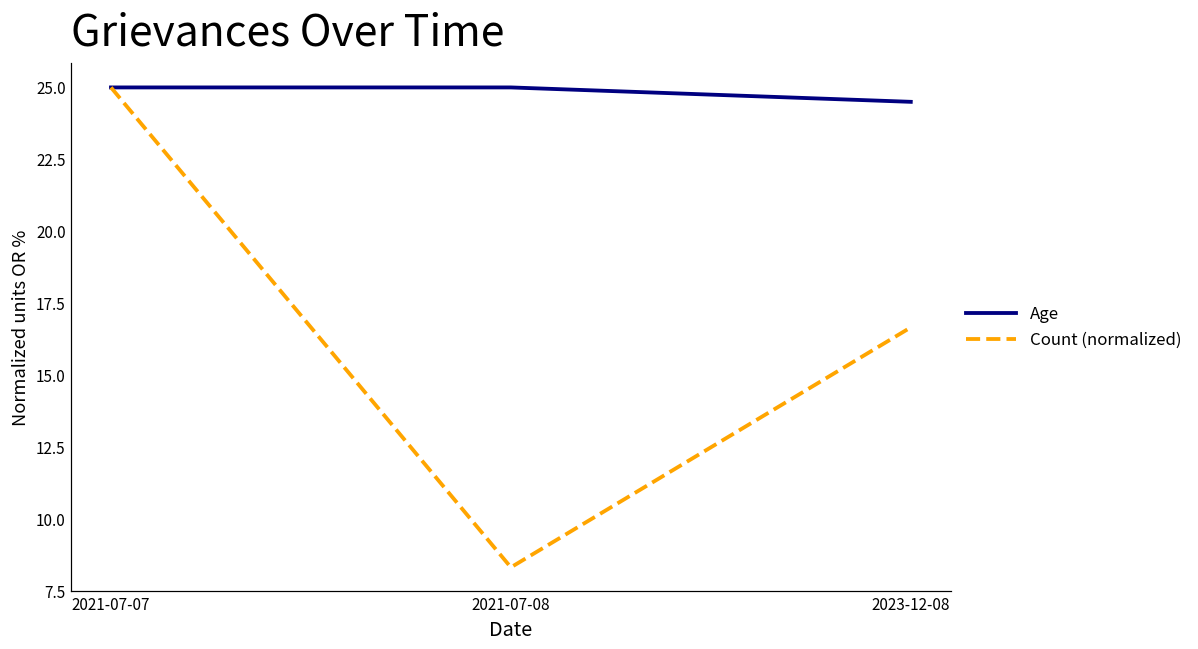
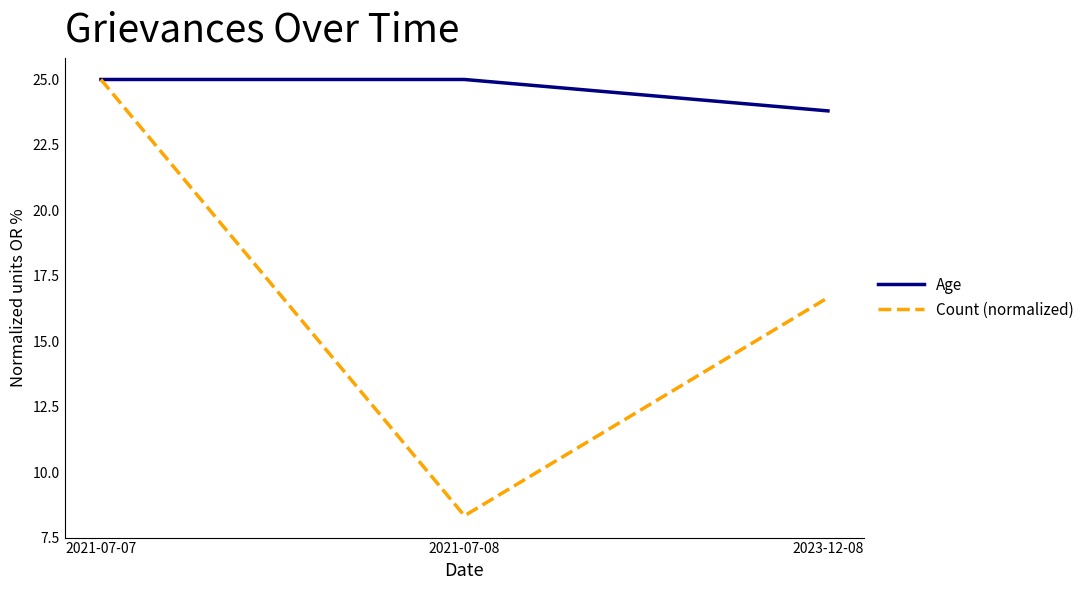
Age, 2023-12-08: 24.5 -> 23.8
